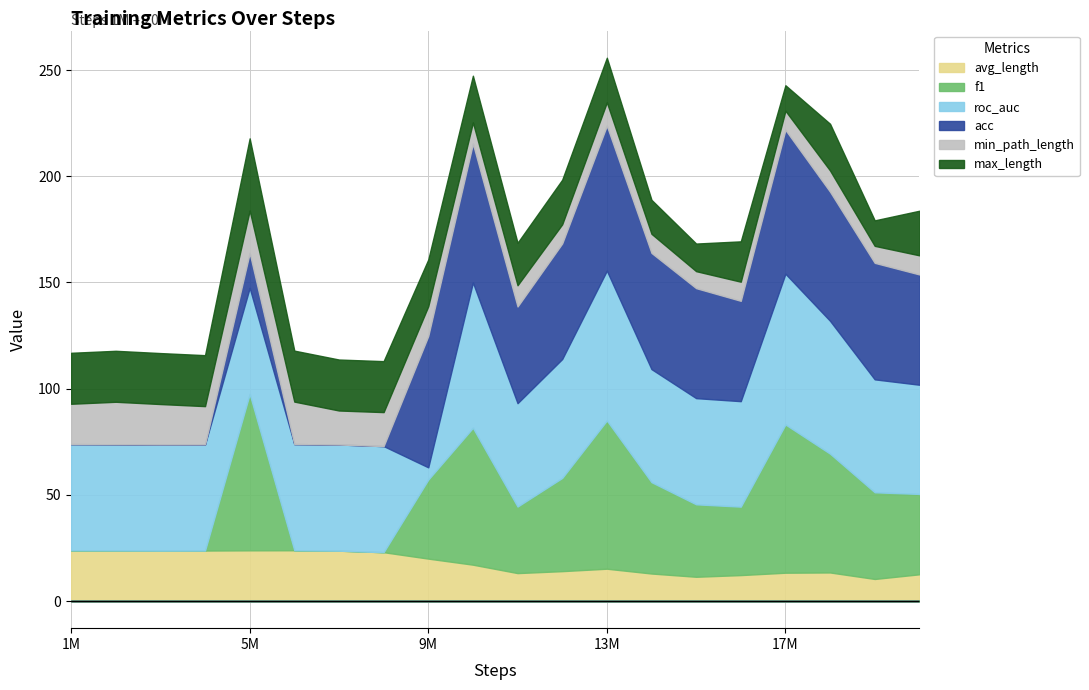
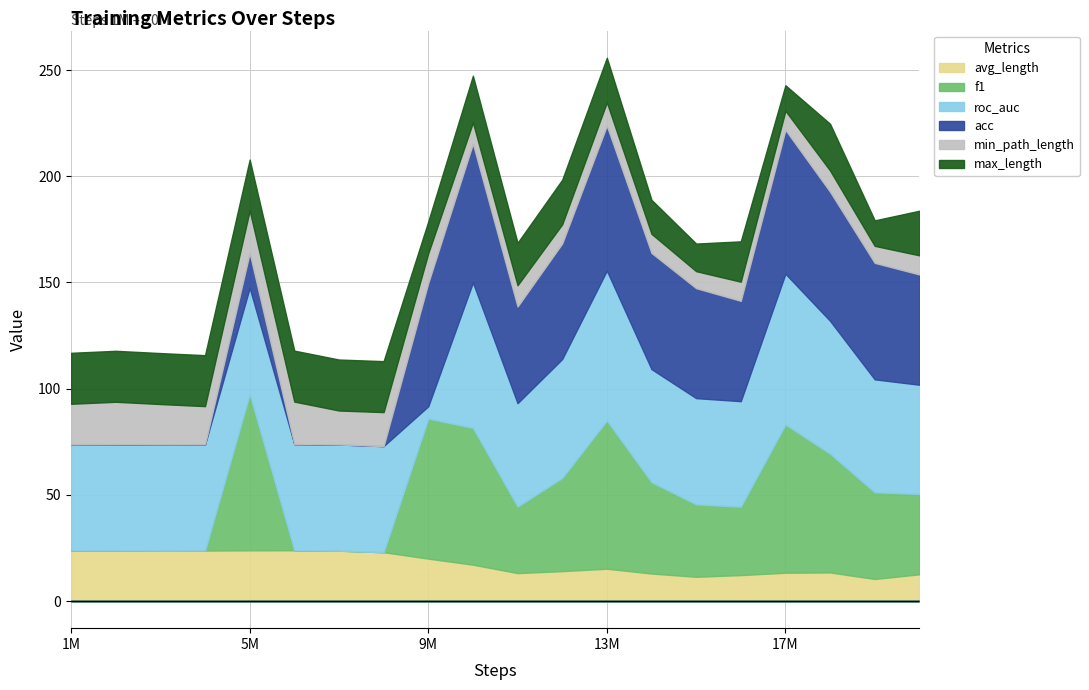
max_length, 5M: 34 -> 24
f1, 9M: 37 -> 66
acc, 9M: 62 -> 58
max_length, 9M: 22 -> 15
